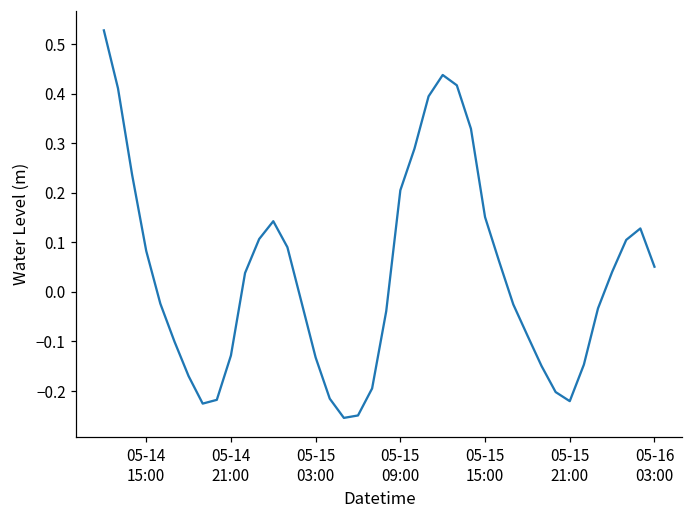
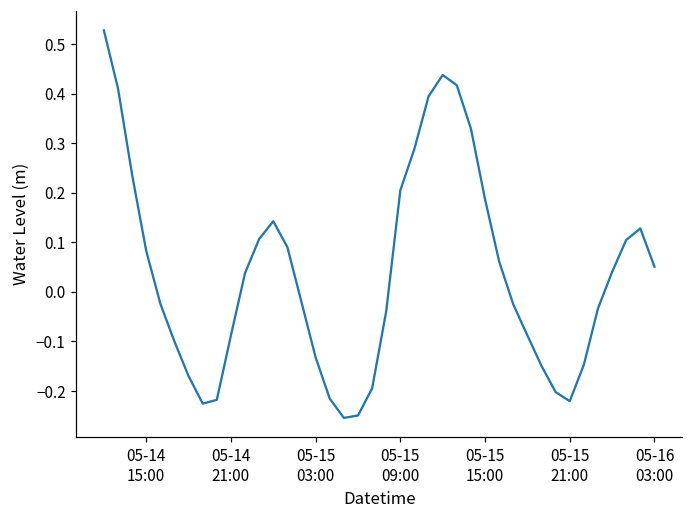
05-14 21:00: -0.13 -> -0.09
05-15 15:00: 0.15 -> 0.19
